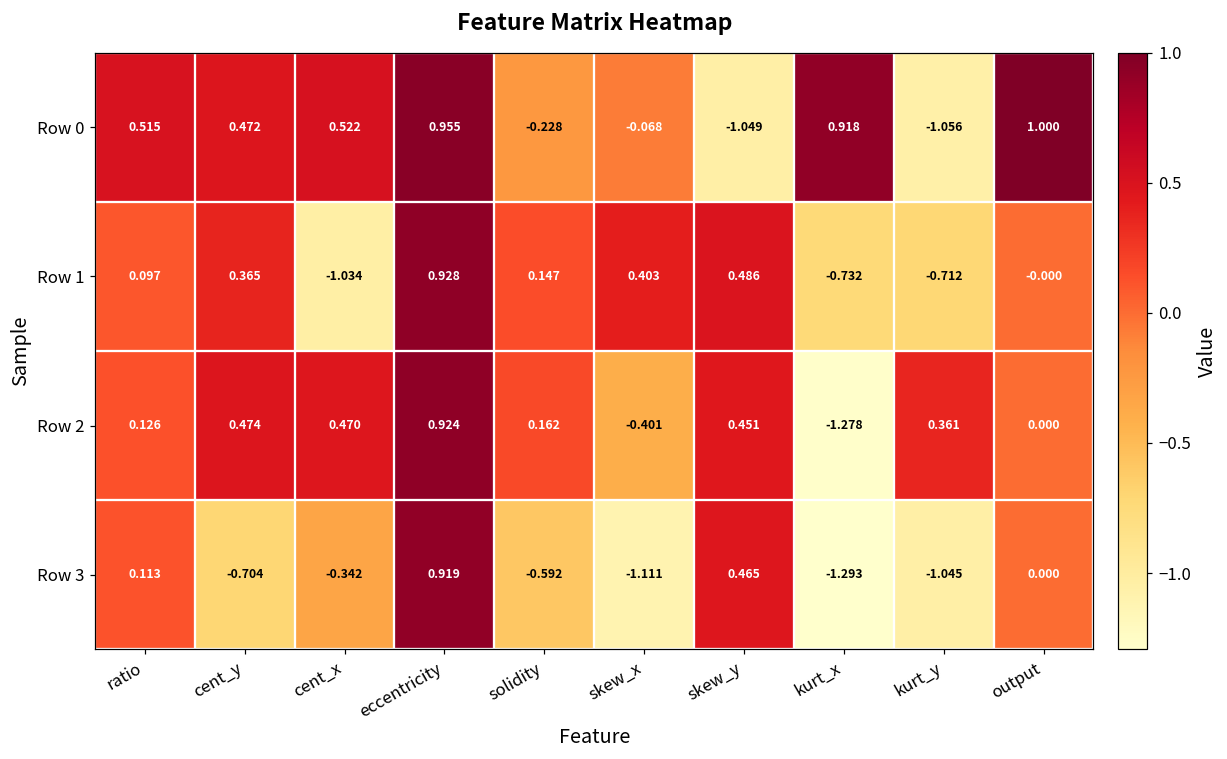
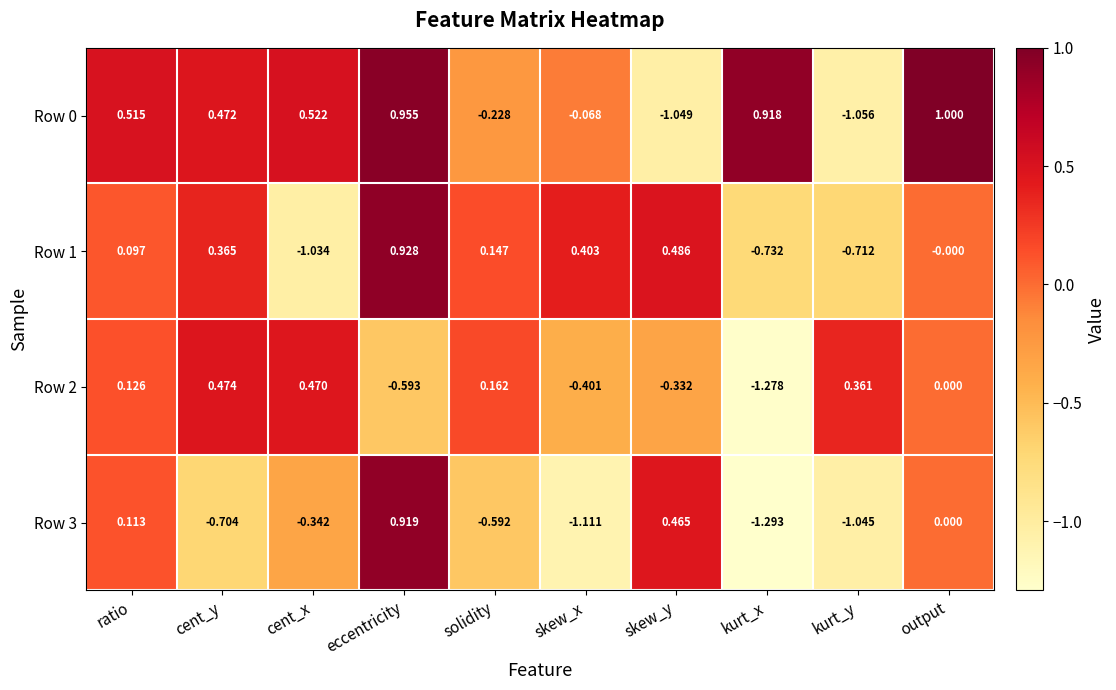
Row 2, eccentricity: 0.924 -> -0.593
Row 2, skew_y: 0.451 -> -0.332
